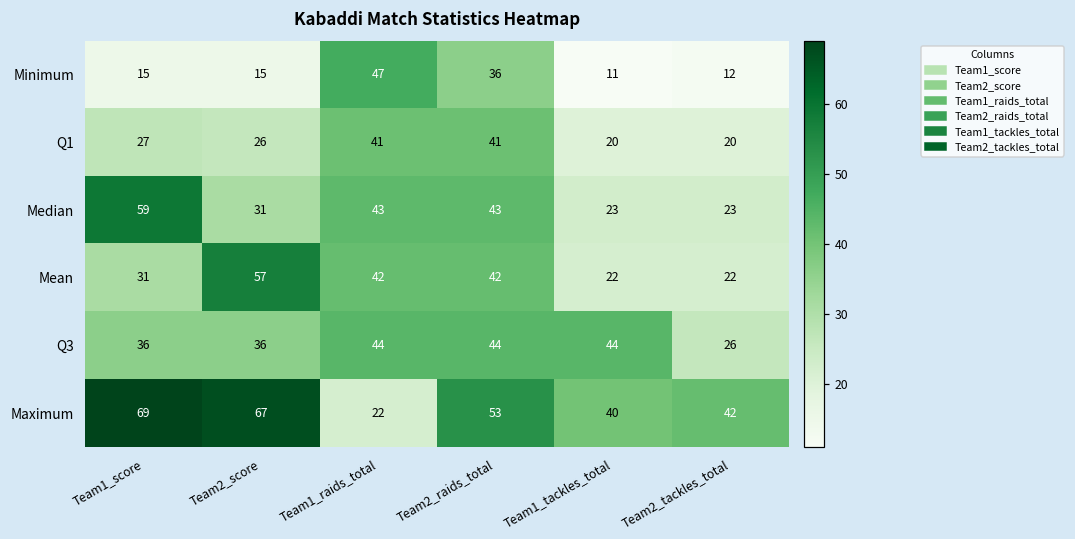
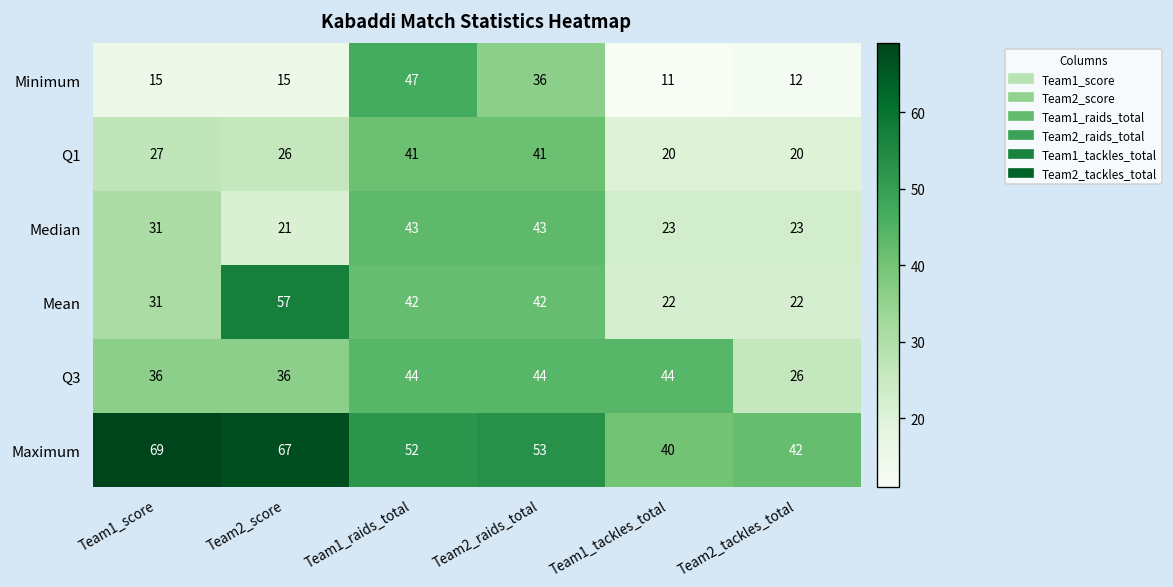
Median, Team1_score: 59 -> 31
Median, Team2_score: 31 -> 21
Maximum, Team1_raids_total: 22 -> 52
